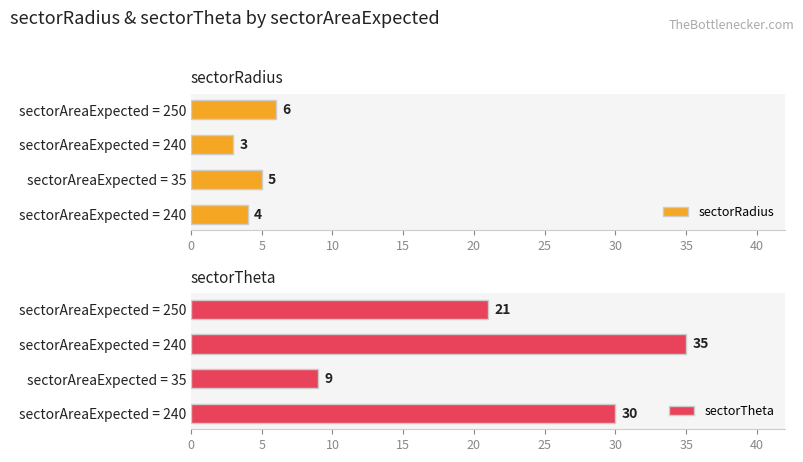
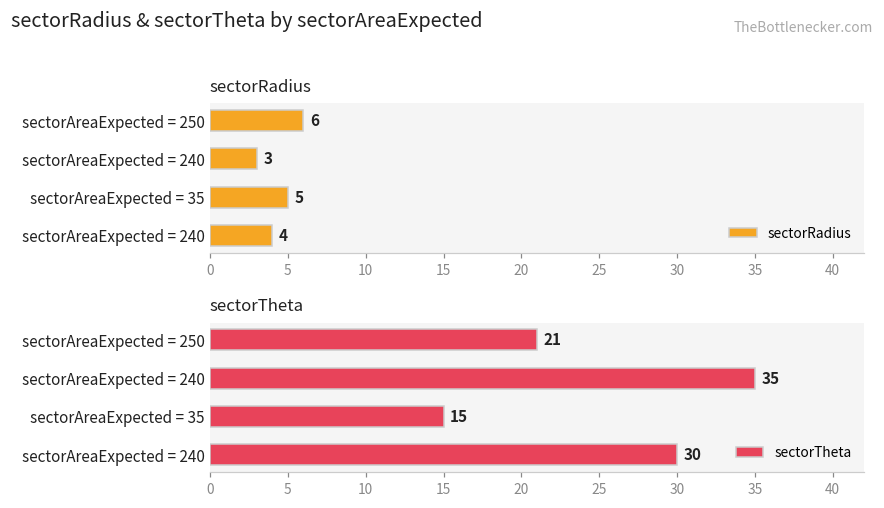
sectorTheta, sectorAreaExpected = 35: 9 -> 15
